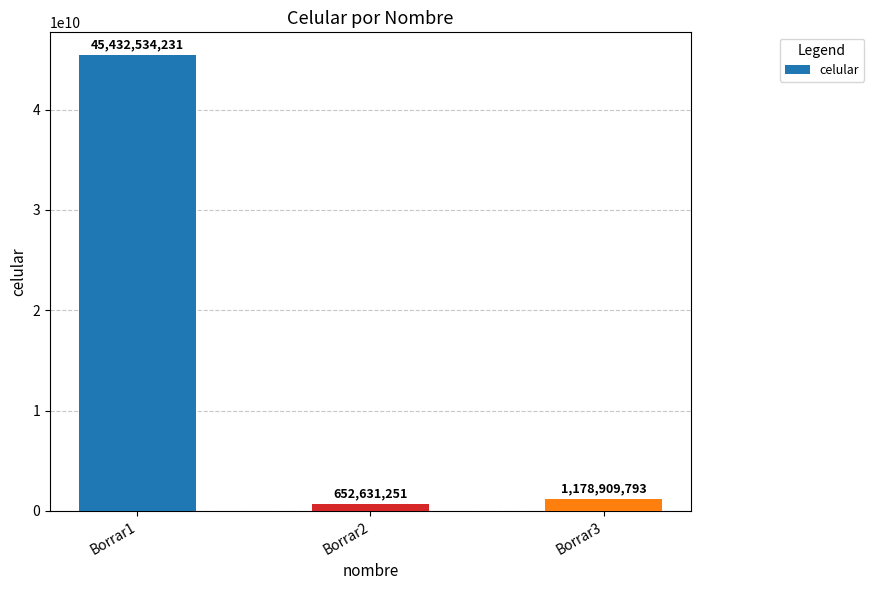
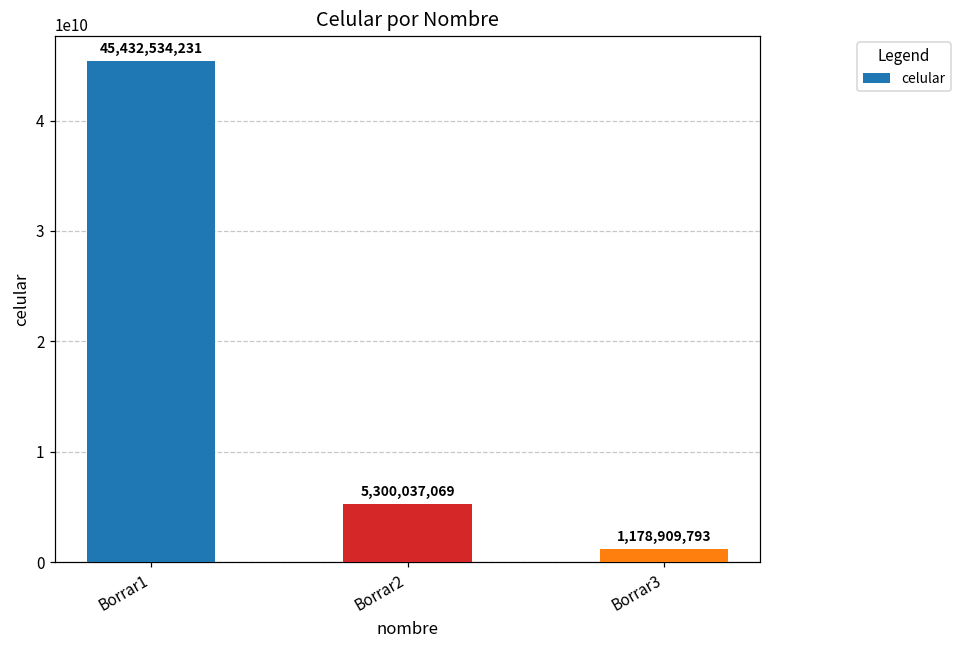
Borrar2: 652,631,251 -> 5,300,037,069
